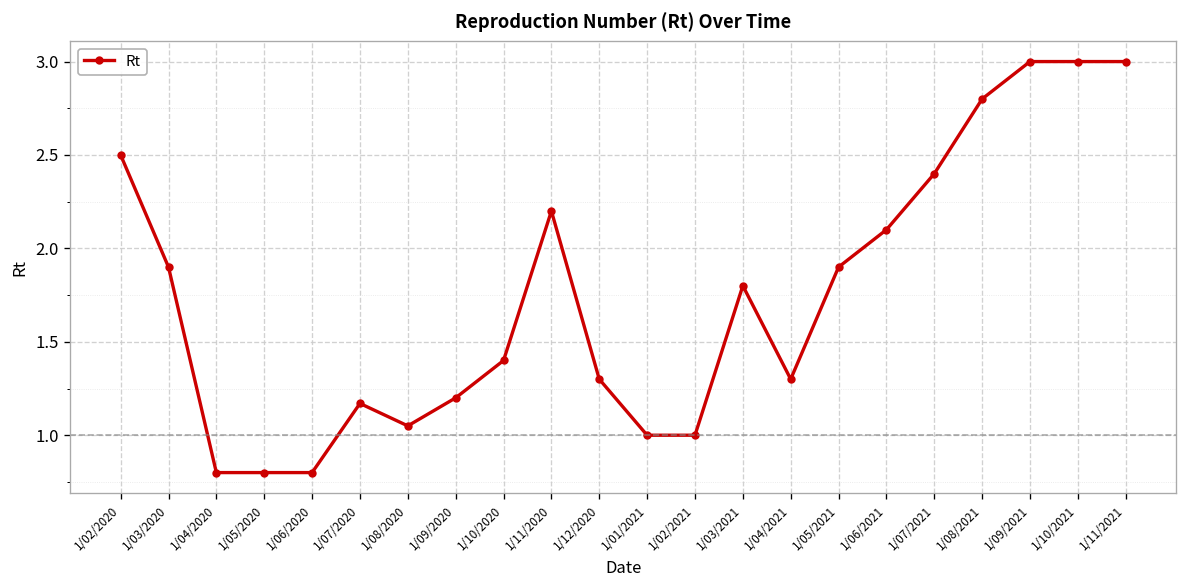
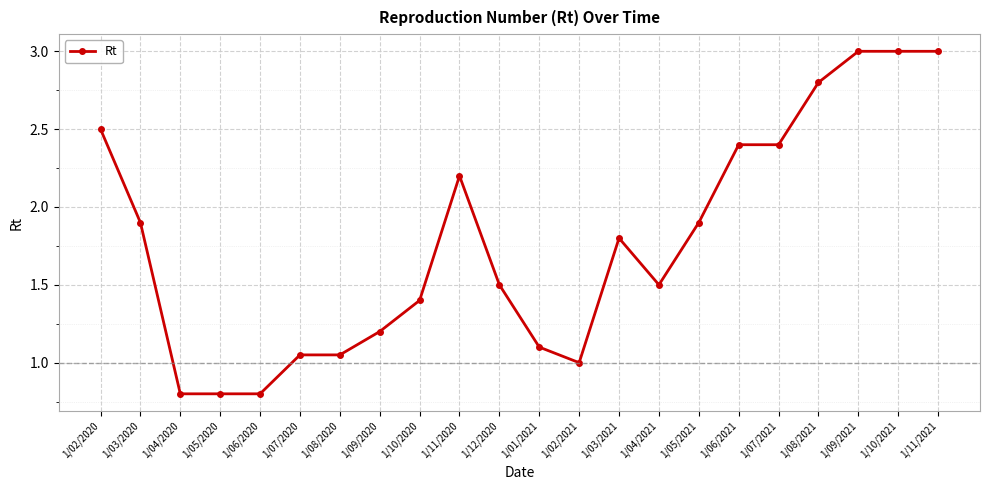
1/07/2020: 1.17 -> 1.05
1/12/2020: 1.3 -> 1.5
1/01/2021: 1.0 -> 1.1
1/04/2021: 1.3 -> 1.5
1/06/2021: 2.1 -> 2.4
